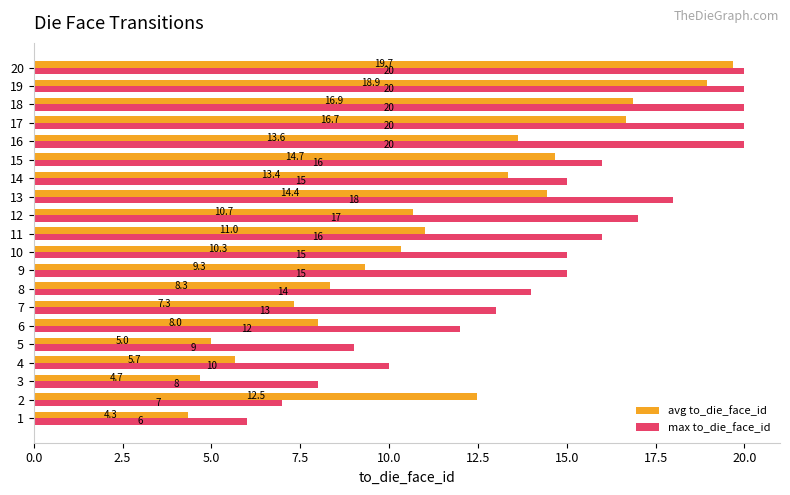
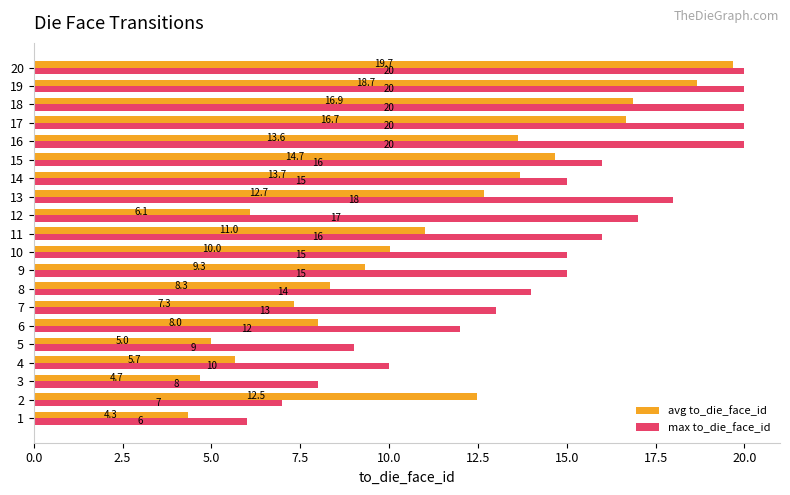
avg to_die_face_id, 19: 18.9 -> 18.7
avg to_die_face_id, 14: 13.4 -> 13.7
avg to_die_face_id, 13: 14.4 -> 12.7
avg to_die_face_id, 12: 10.7 -> 6.1
avg to_die_face_id, 10: 10.3 -> 10.0
